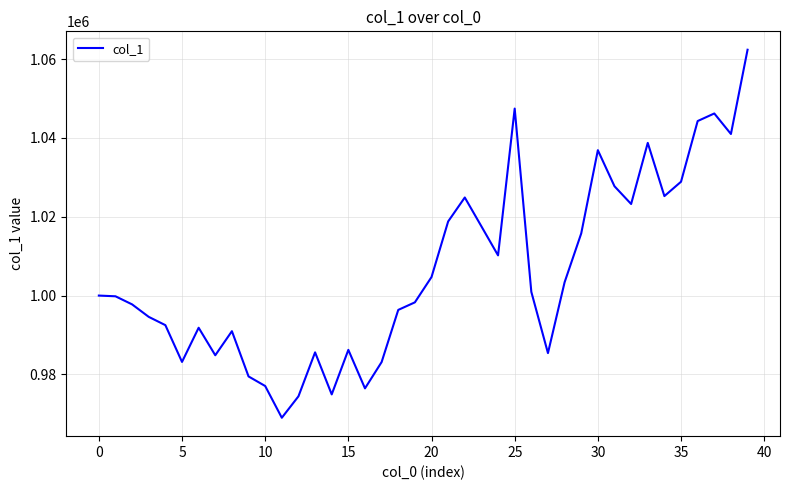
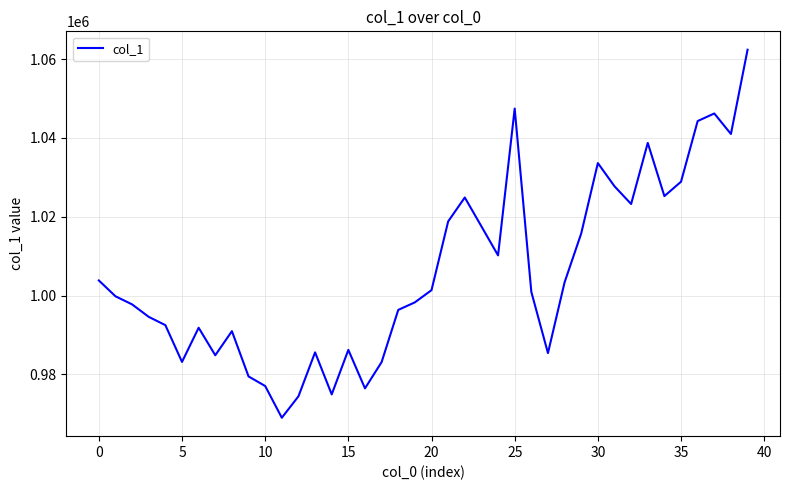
0: 1000000 -> 1004000
20: 1005000 -> 1001000
30: 1037000 -> 1034000
